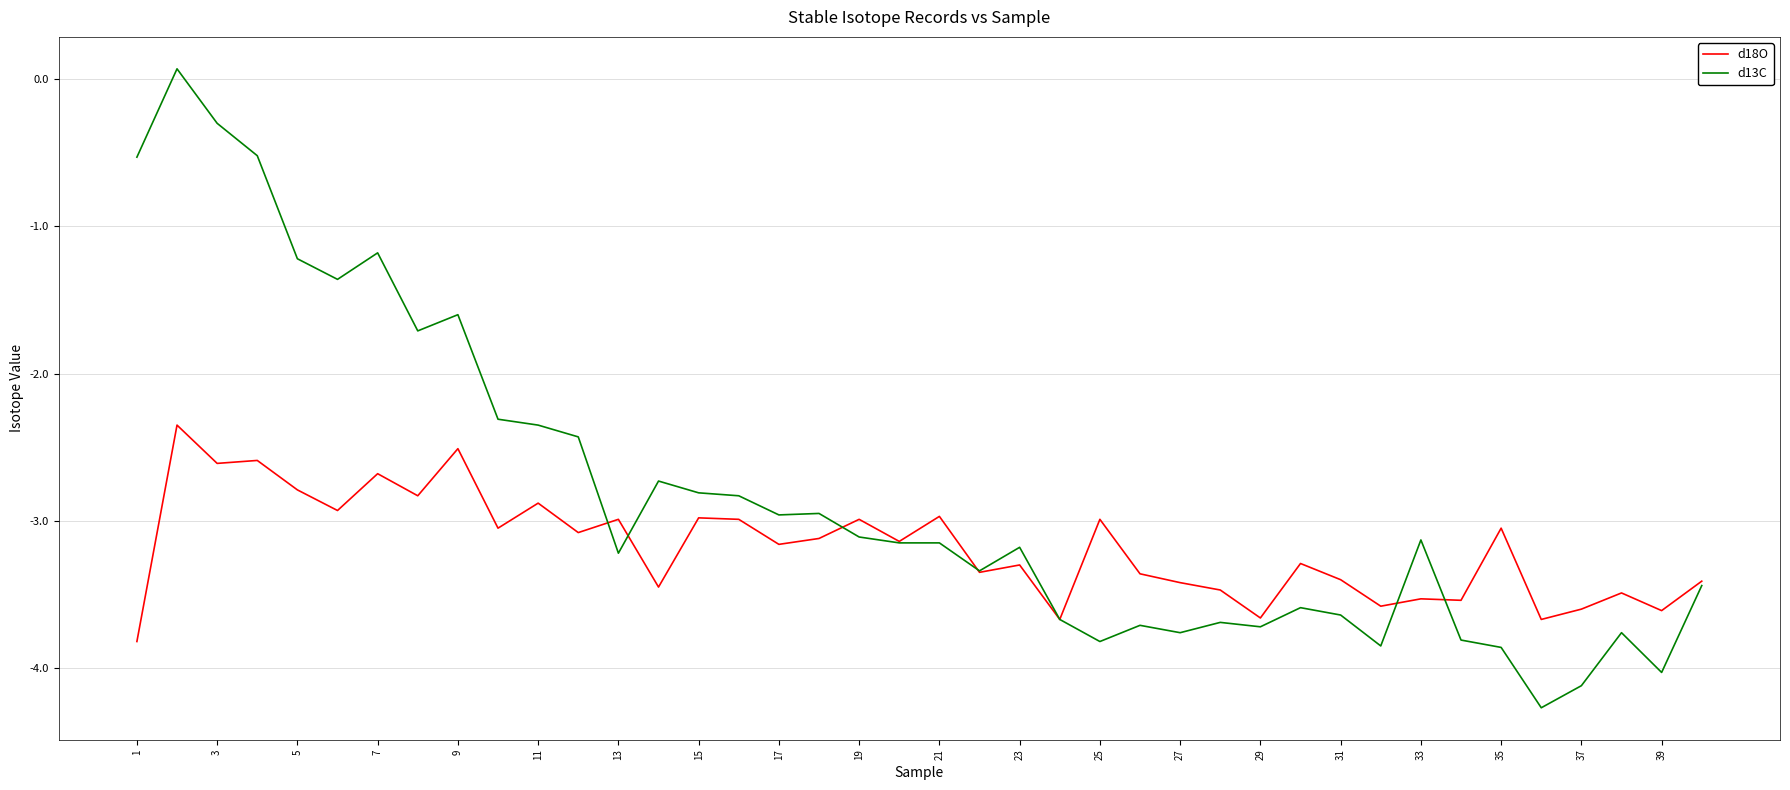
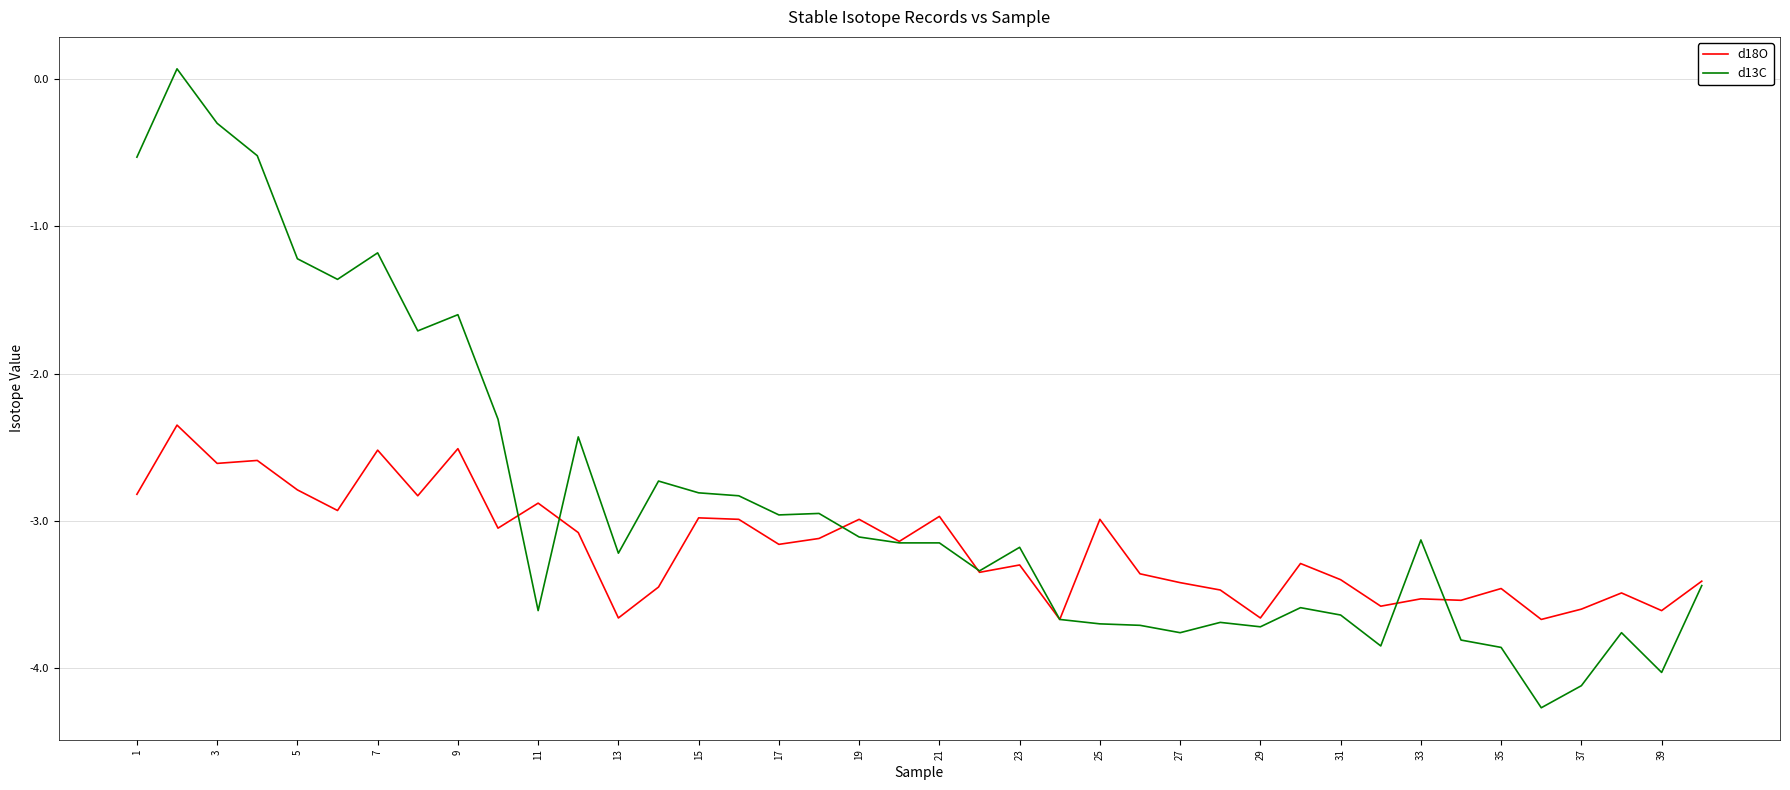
d18O, 1: -3.82 -> -2.82
d18O, 7: -2.68 -> -2.52
d13C, 11: -2.35 -> -3.61
d18O, 13: -2.99 -> -3.66
d13C, 25: -3.82 -> -3.70
d18O, 35: -3.05 -> -3.46
